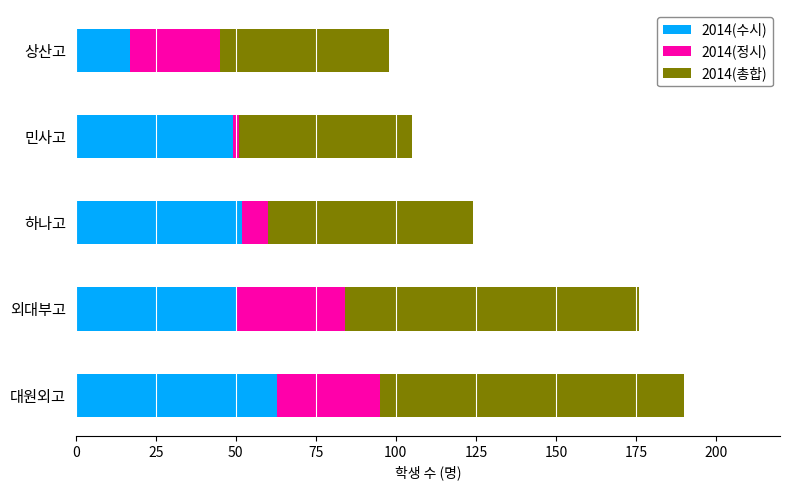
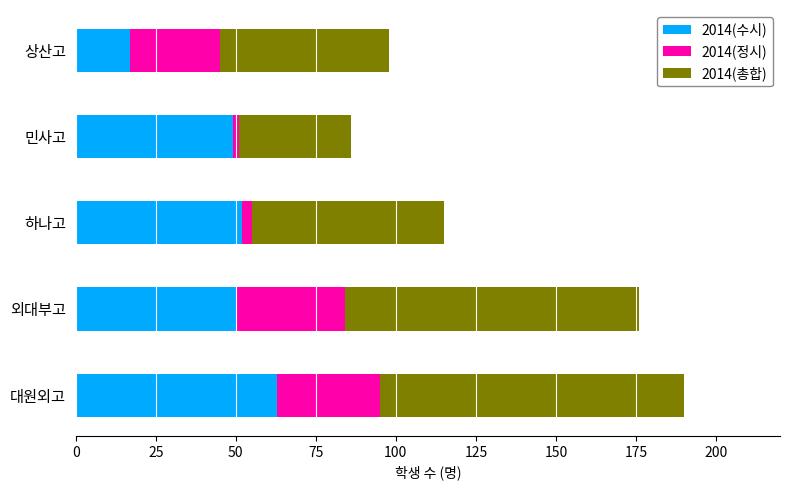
2014(총합), 민사고: 54 -> 35
2014(정시), 하나고: 8 -> 3
2014(총합), 하나고: 64 -> 60
